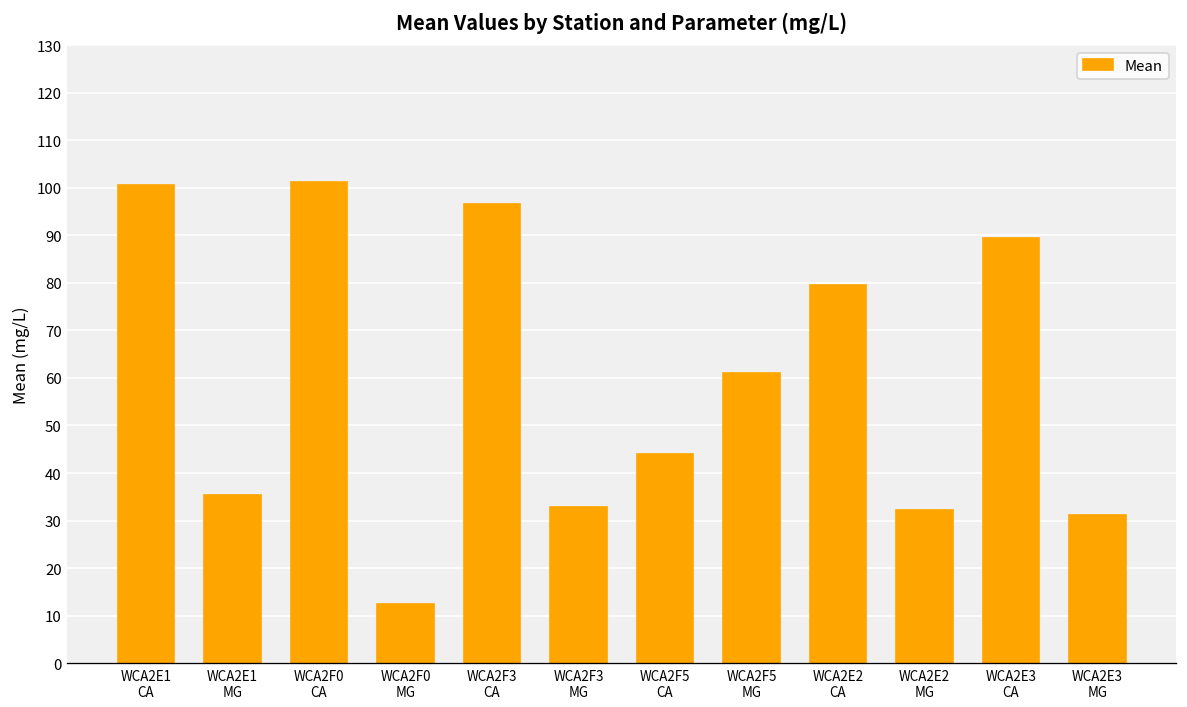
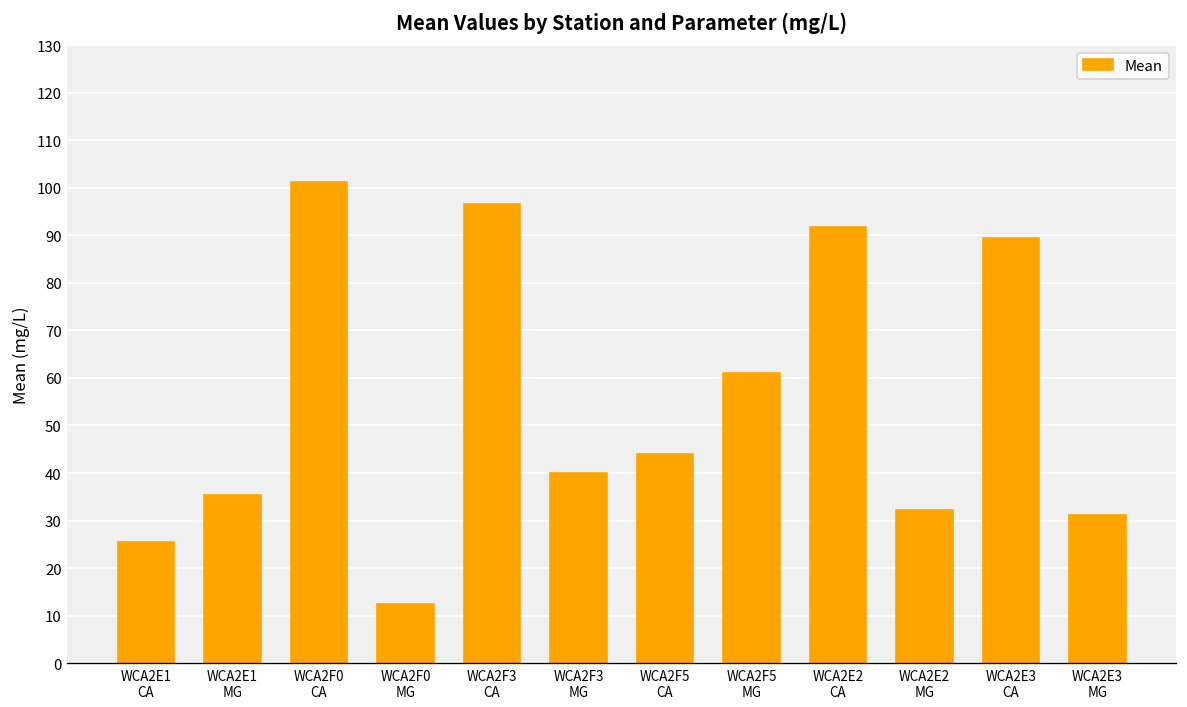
WCA2E1 CA: 101 -> 26
WCA2F3 MG: 33 -> 40
WCA2E2 CA: 79 -> 92
